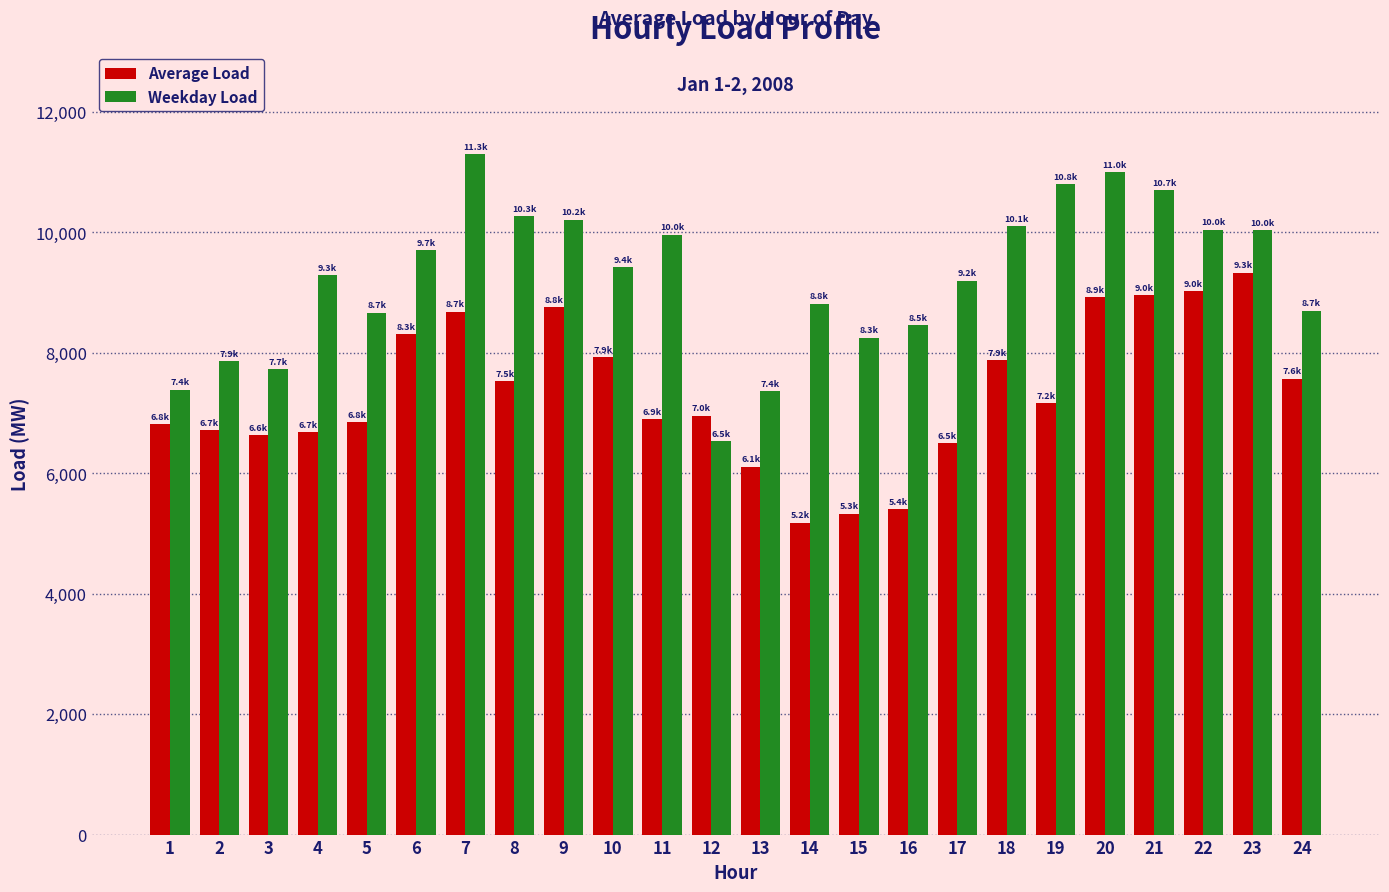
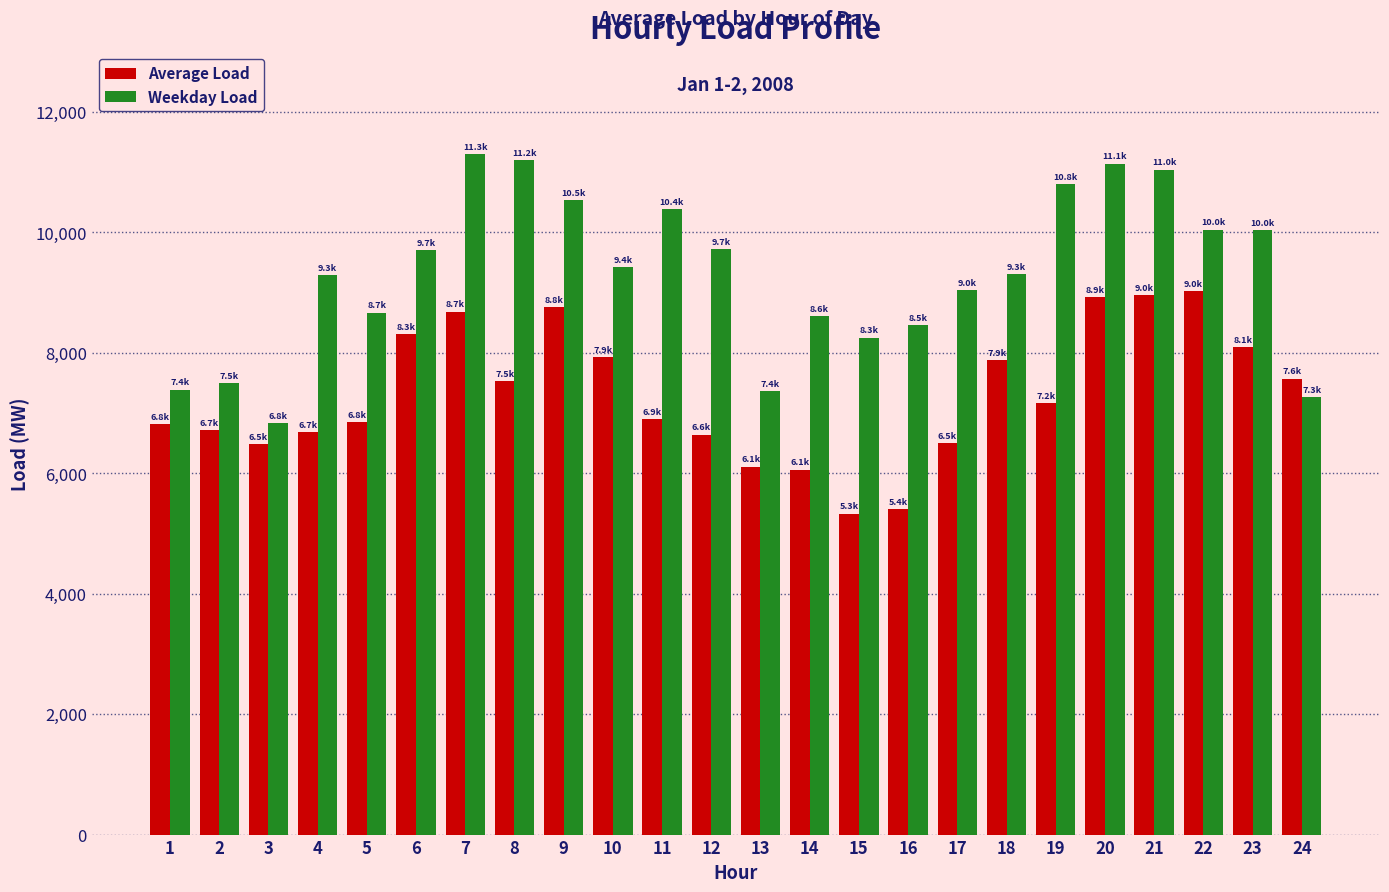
Weekday Load, 2: 7.9k -> 7.5k
Average Load, 3: 6.6k -> 6.5k
Weekday Load, 3: 7.7k -> 6.8k
Weekday Load, 8: 10.3k -> 11.2k
Weekday Load, 9: 10.2k -> 10.5k
Weekday Load, 11: 10.0k -> 10.4k
Average Load, 12: 7.0k -> 6.6k
Weekday Load, 12: 6.5k -> 9.7k
Average Load, 14: 5.2k -> 6.1k
Weekday Load, 14: 8.8k -> 8.6k
Weekday Load, 17: 9.2k -> 9.0k
Weekday Load, 18: 10.1k -> 9.3k
Weekday Load, 20: 11.0k -> 11.1k
Weekday Load, 21: 10.7k -> 11.0k
Average Load, 23: 9.3k -> 8.1k
Weekday Load, 24: 8.7k -> 7.3k
